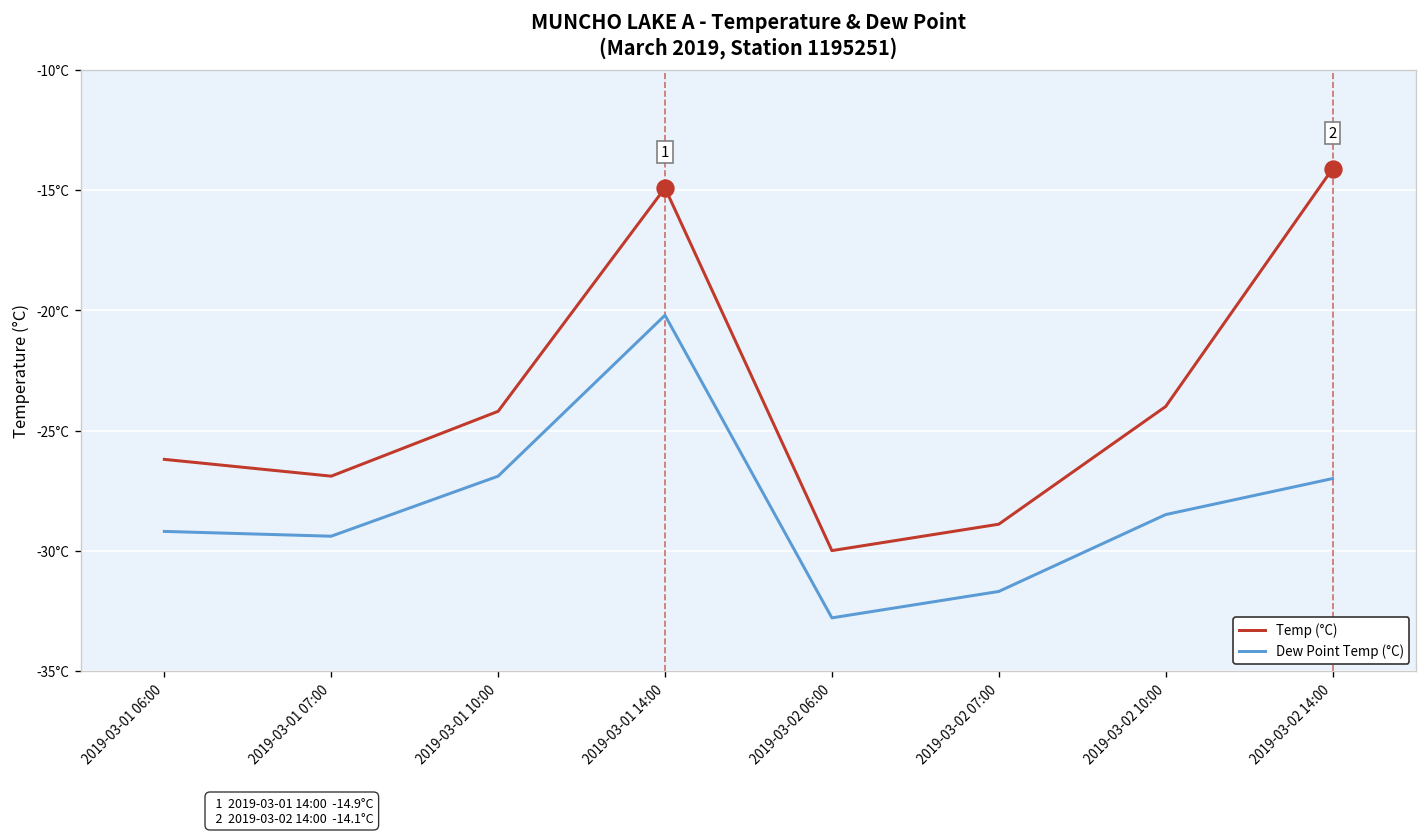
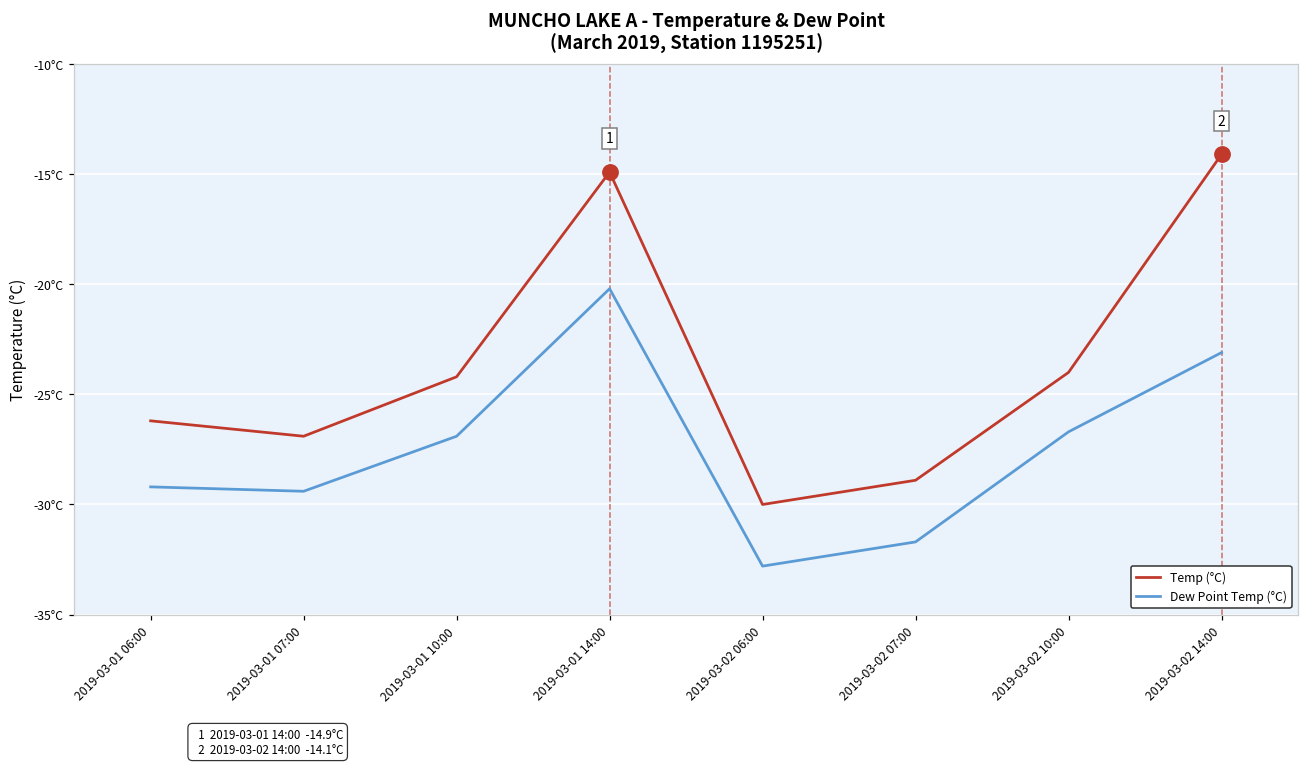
Dew Point Temp (°C), 2019-03-02 10:00: -28.5°C -> -26.7°C
Dew Point Temp (°C), 2019-03-02 14:00: -27.0°C -> -23.1°C
